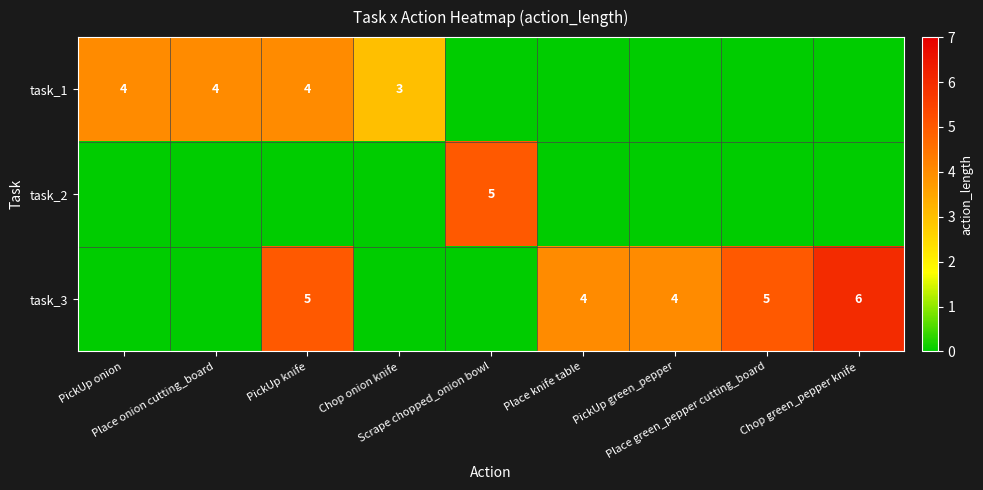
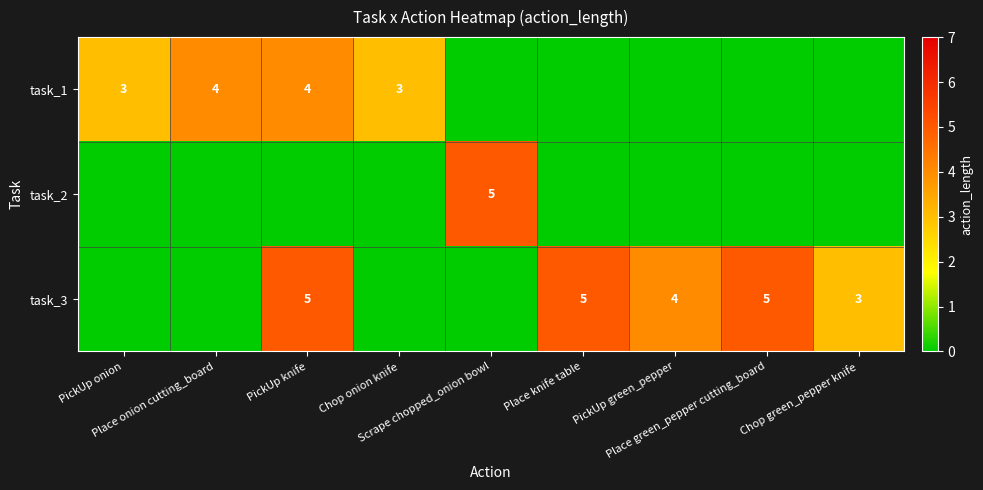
task_1, PickUp onion: 4 -> 3
task_3, Place knife table: 4 -> 5
task_3, Chop green_pepper knife: 6 -> 3
